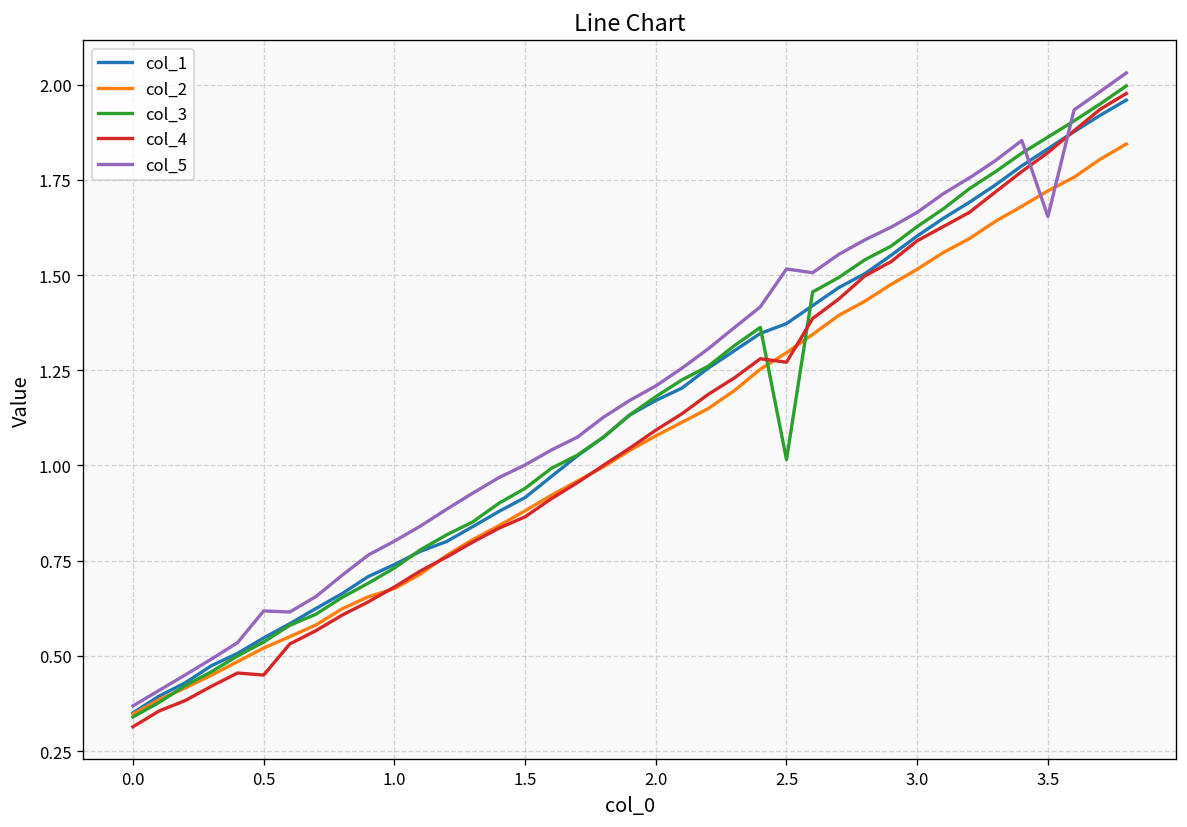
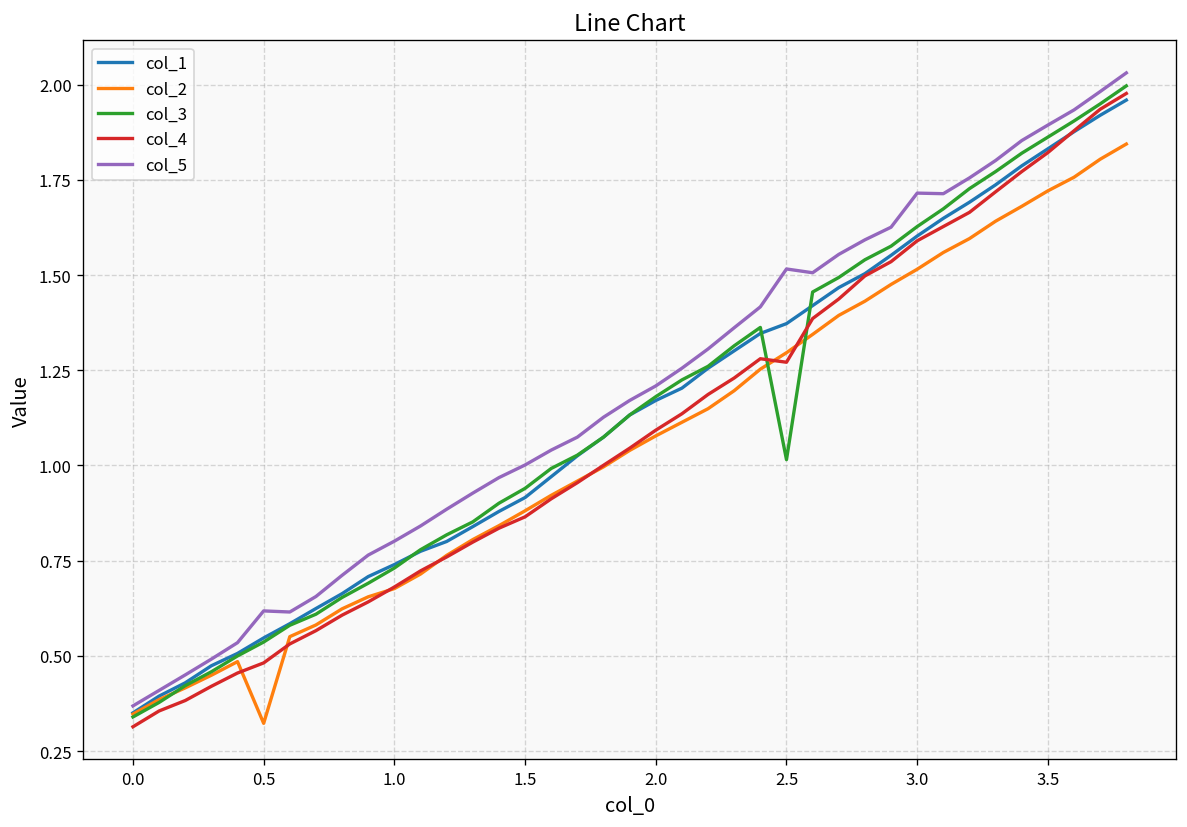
col_2, 0.5: 0.52 -> 0.32
col_4, 0.5: 0.45 -> 0.48
col_5, 3.0: 1.66 -> 1.72
col_5, 3.5: 1.65 -> 1.89
